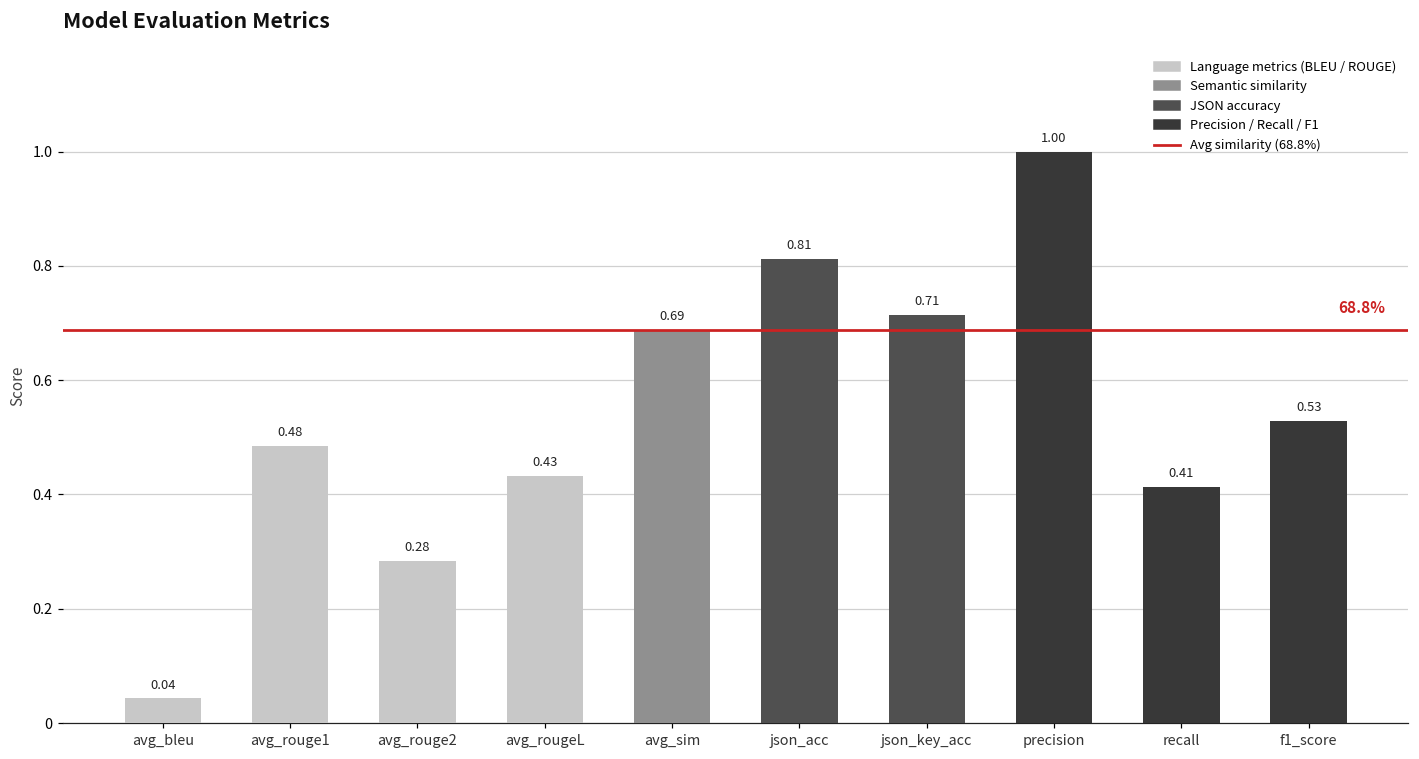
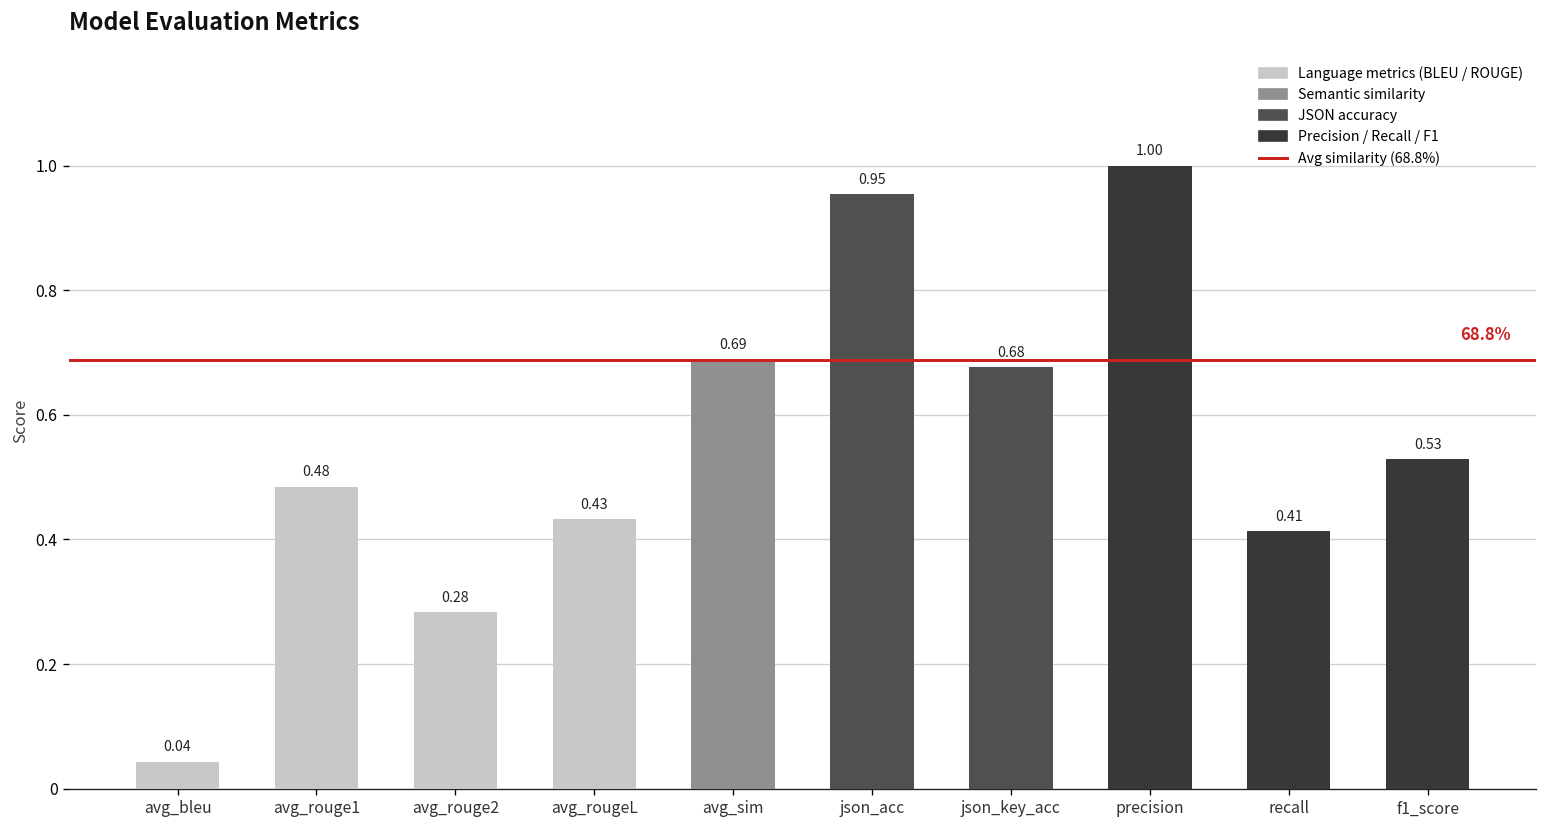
json_acc: 0.81 -> 0.95
json_key_acc: 0.71 -> 0.68
